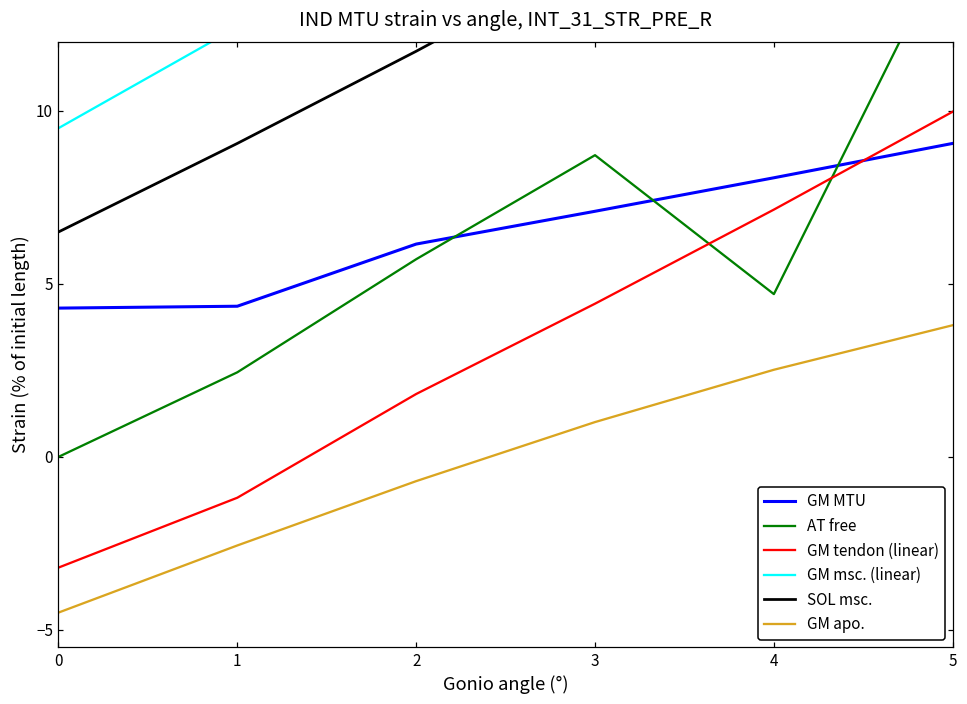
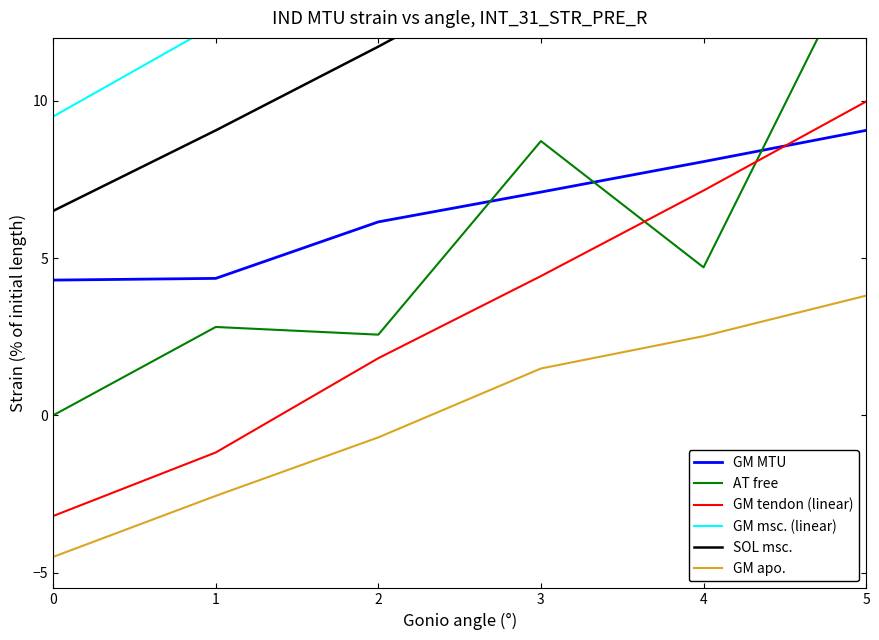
AT free, 1: 2.4 -> 2.8
AT free, 2: 5.7 -> 2.6
GM apo., 3: 1.0 -> 1.5
